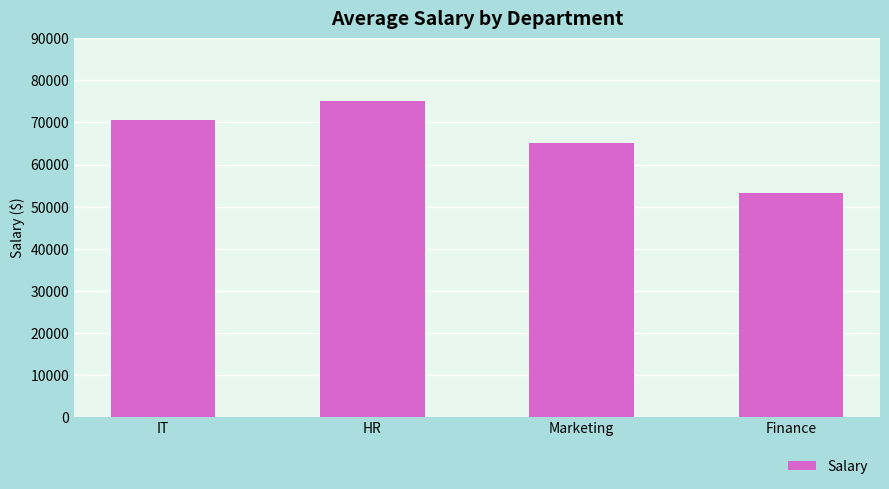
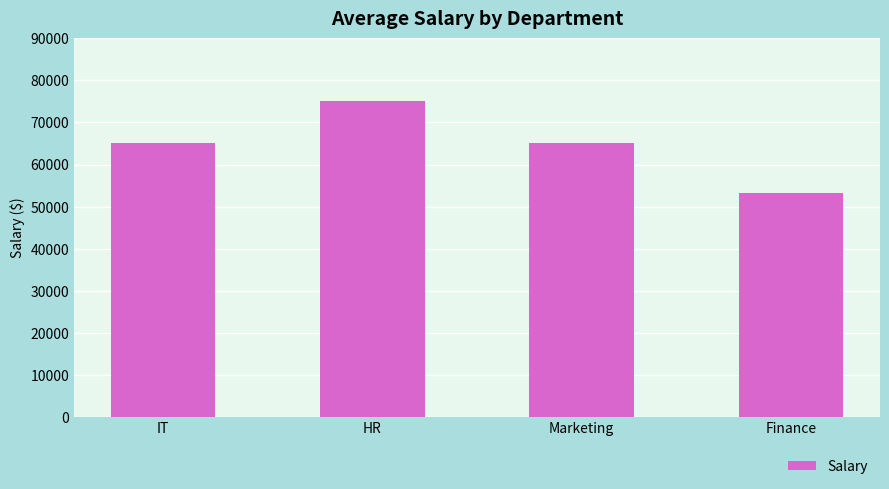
IT: 71000 -> 65000
